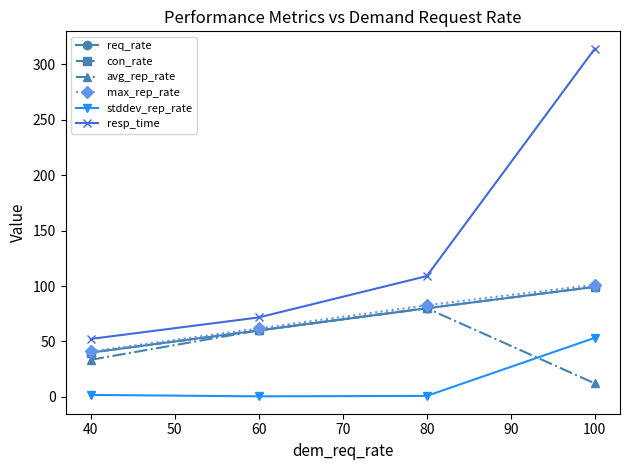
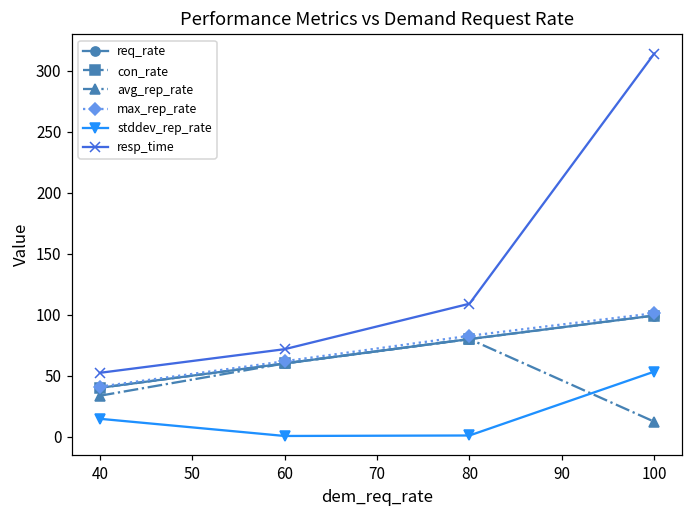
stddev_rep_rate, 40: 2 -> 15
